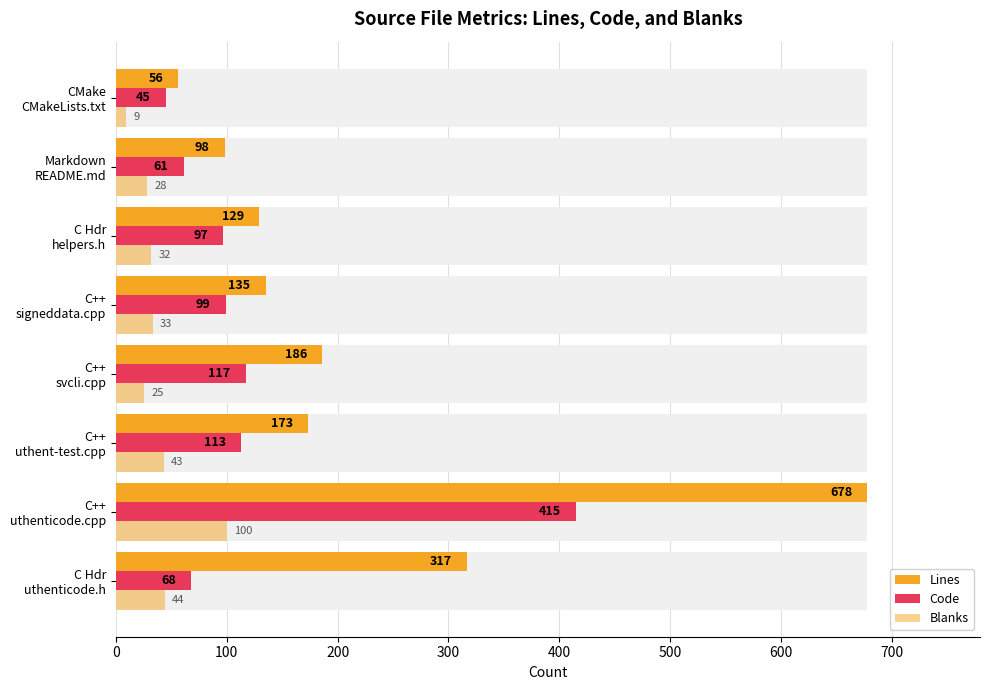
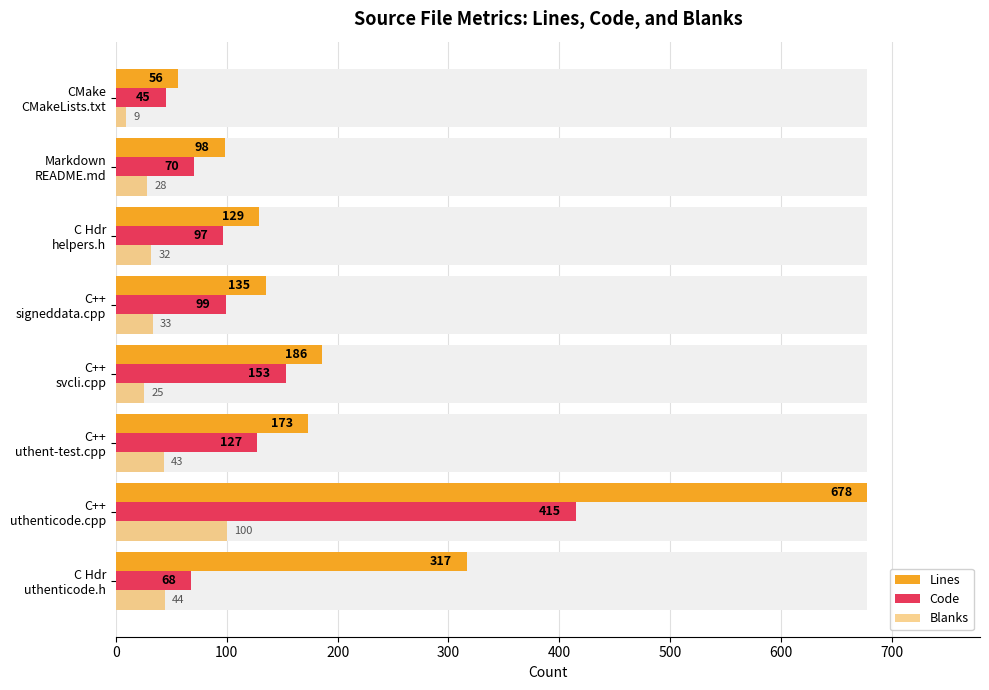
Code, Markdown README.md: 61 -> 70
Code, C++ svcli.cpp: 117 -> 153
Code, C++ uthent-test.cpp: 113 -> 127
